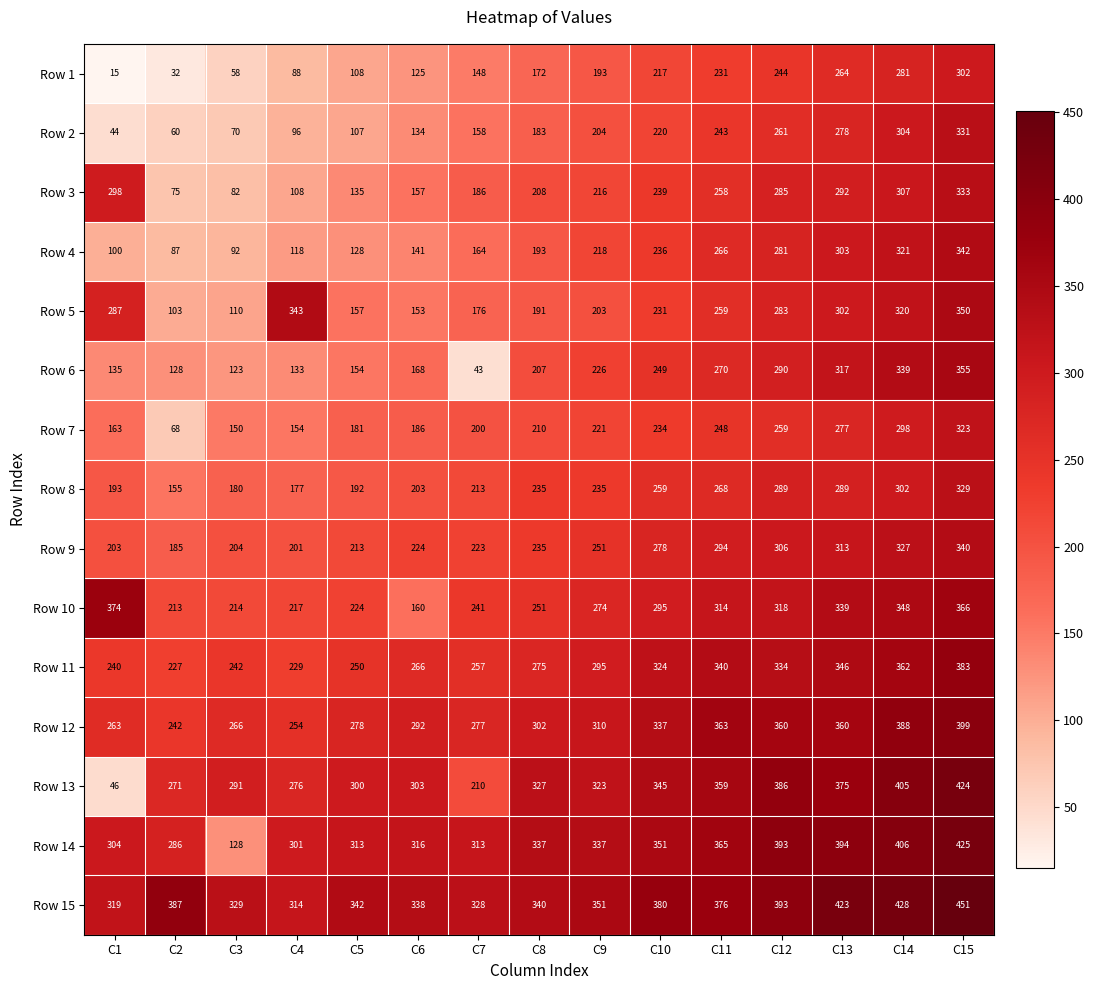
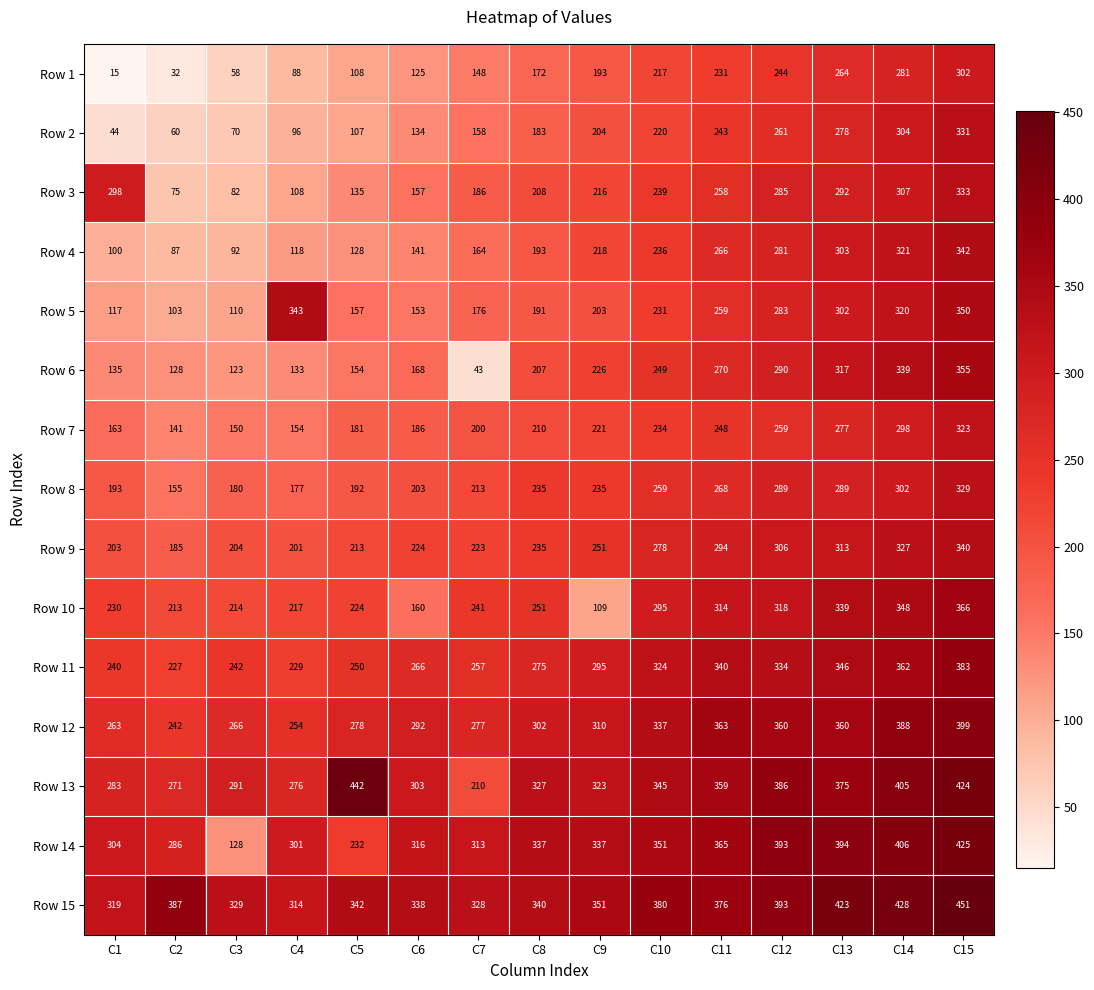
Row 5, C1: 287 -> 117
Row 7, C2: 68 -> 141
Row 10, C1: 374 -> 230
Row 10, C9: 274 -> 109
Row 13, C1: 46 -> 283
Row 13, C5: 300 -> 442
Row 14, C5: 313 -> 232
